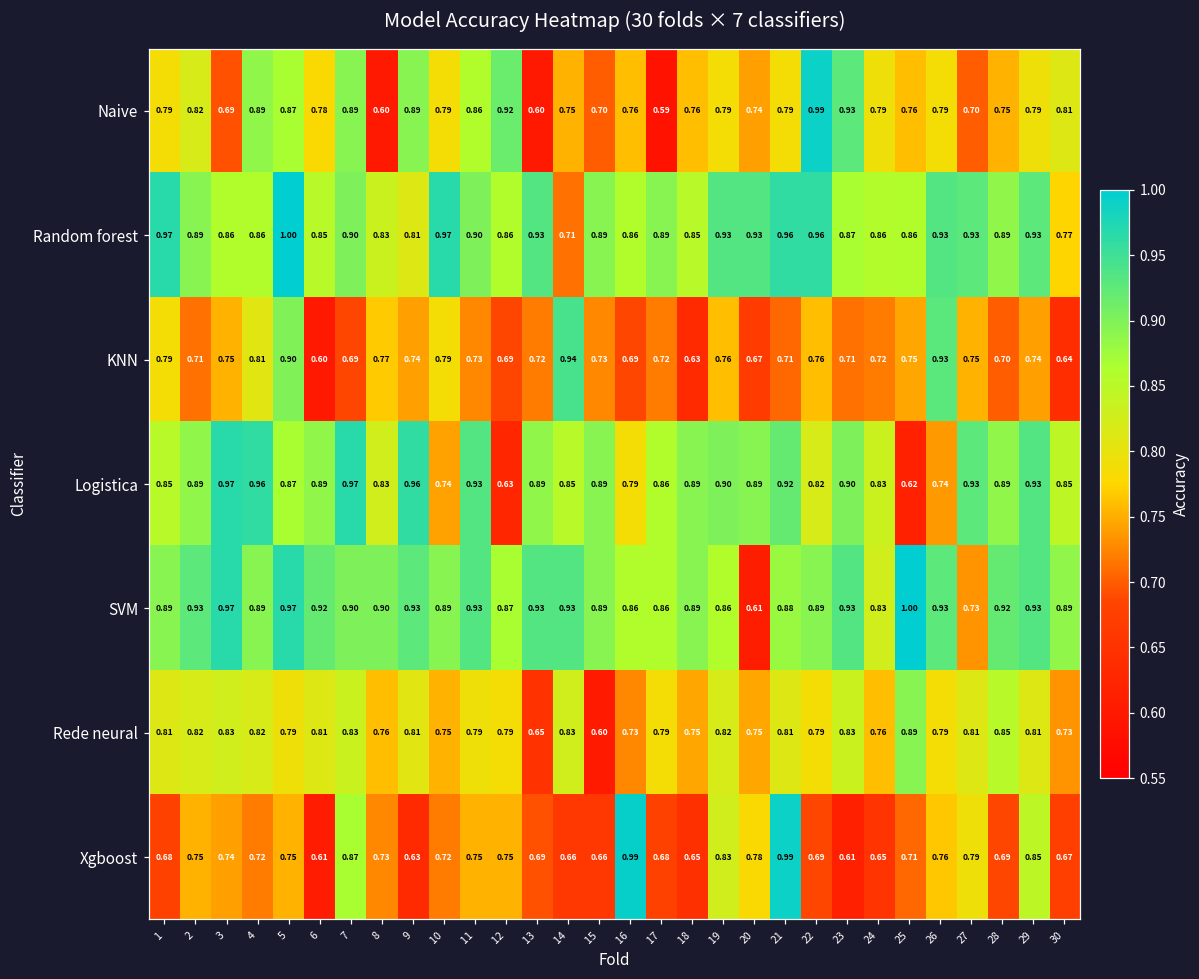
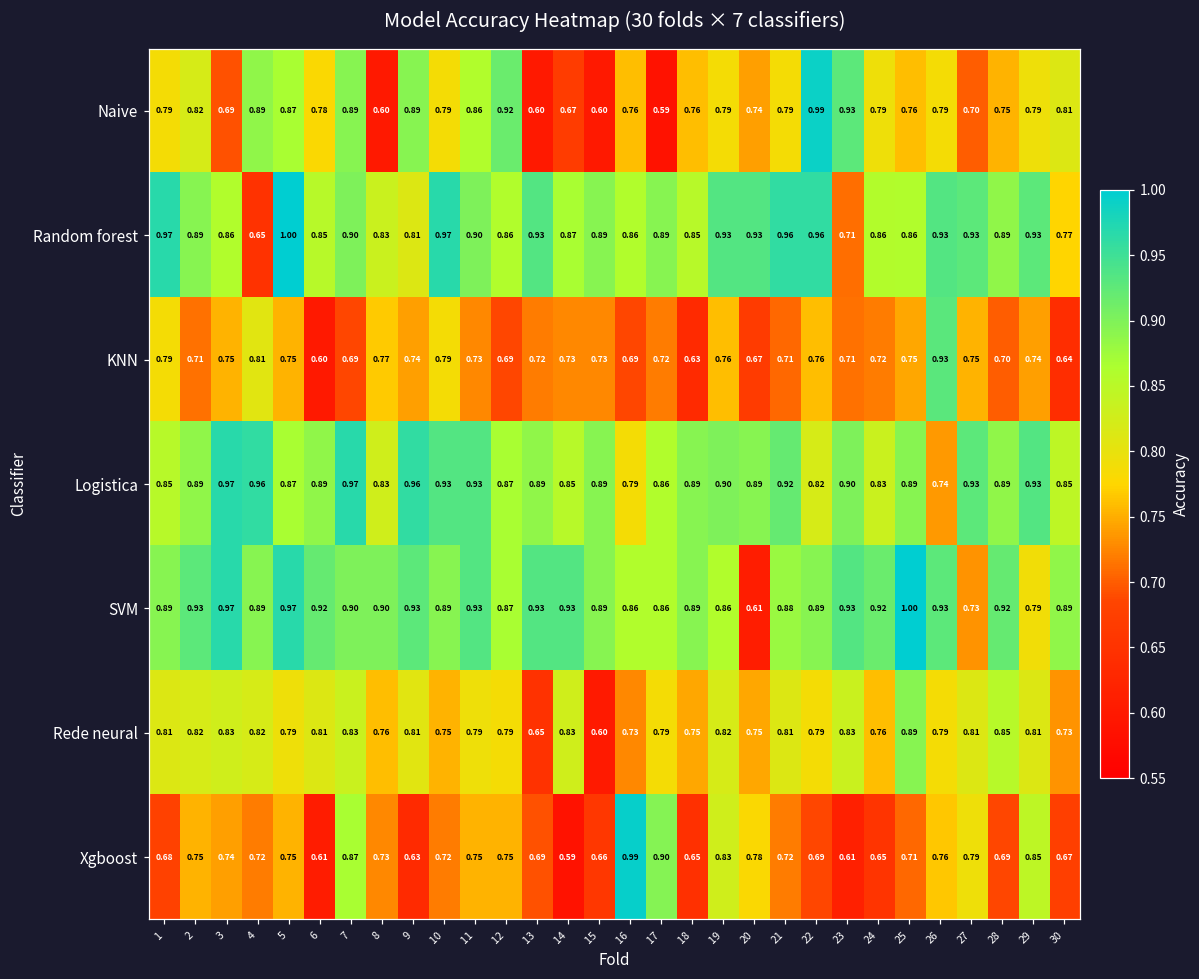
Naive, 14: 0.75 -> 0.67
Naive, 15: 0.70 -> 0.60
Random forest, 4: 0.86 -> 0.65
Random forest, 14: 0.71 -> 0.87
Random forest, 23: 0.87 -> 0.71
KNN, 5: 0.90 -> 0.75
KNN, 14: 0.94 -> 0.73
Logistica, 10: 0.74 -> 0.93
Logistica, 12: 0.63 -> 0.87
Logistica, 25: 0.62 -> 0.89
SVM, 24: 0.83 -> 0.92
SVM, 29: 0.93 -> 0.79
Xgboost, 14: 0.66 -> 0.59
Xgboost, 17: 0.68 -> 0.90
Xgboost, 21: 0.99 -> 0.72
